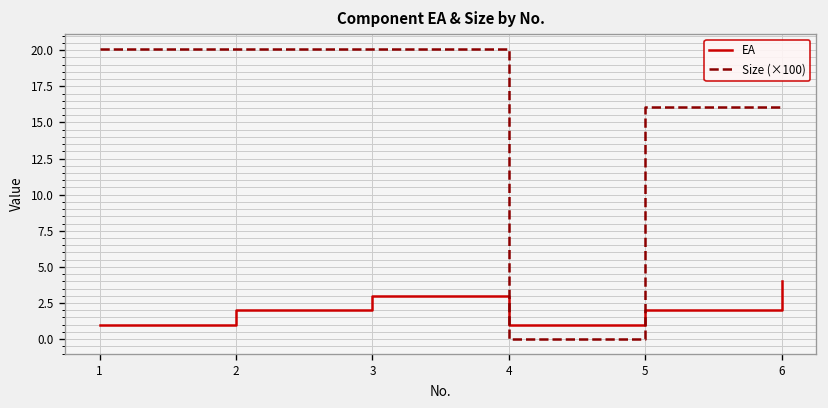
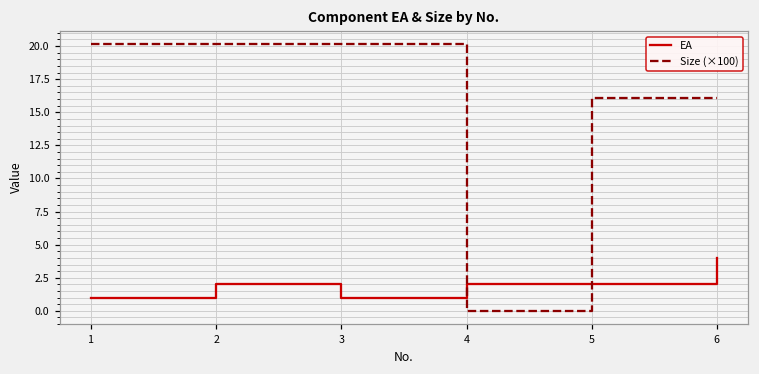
EA, 3: 3 -> 1
EA, 4: 1 -> 2
